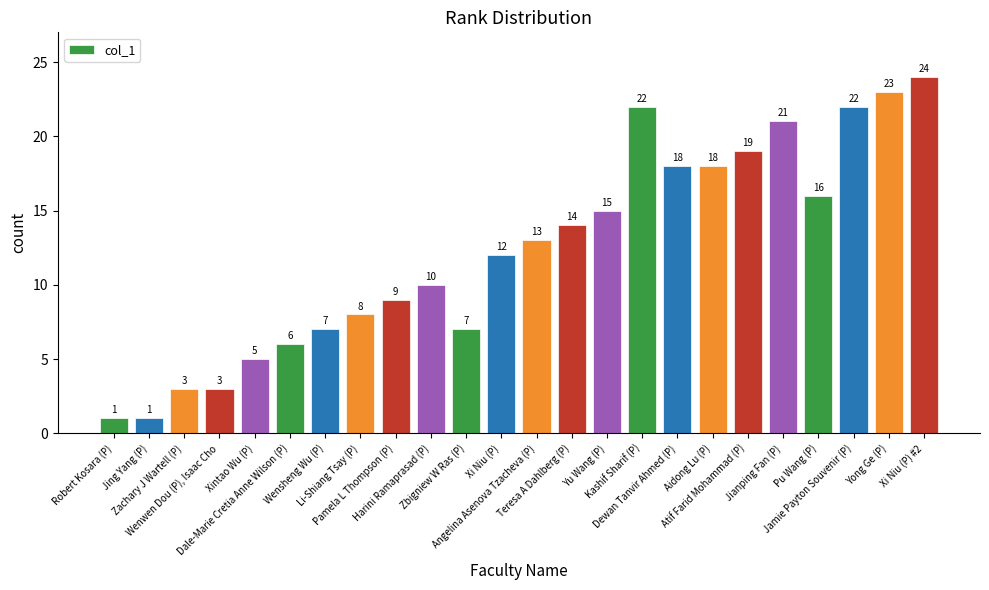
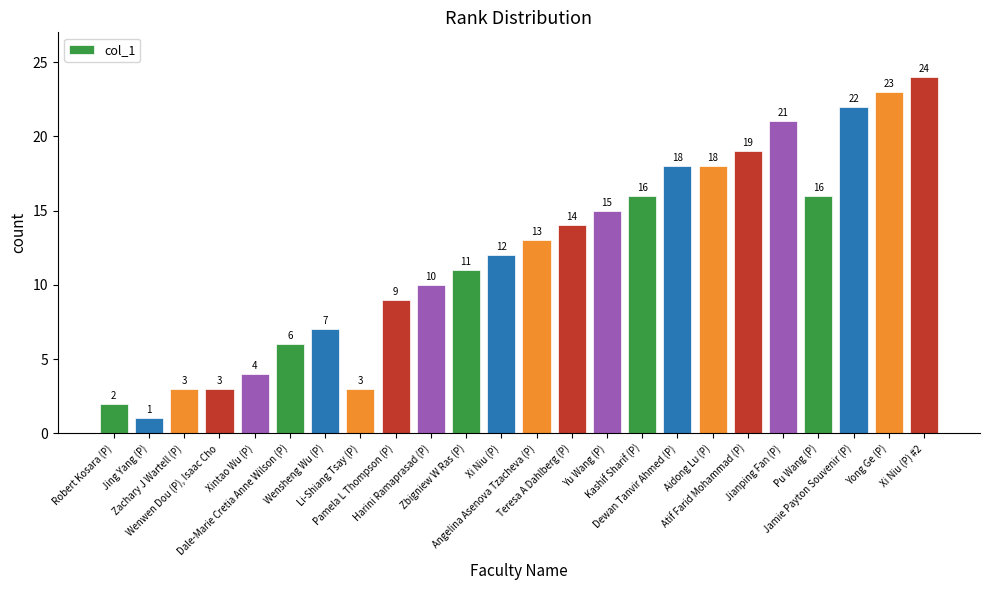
Robert Kosara (P): 1 -> 2
Xintao Wu (P): 5 -> 4
Li-Shiang Tsay (P): 8 -> 3
Zbigniew W Ras (P): 7 -> 11
Kashif Sharif (P): 22 -> 16
